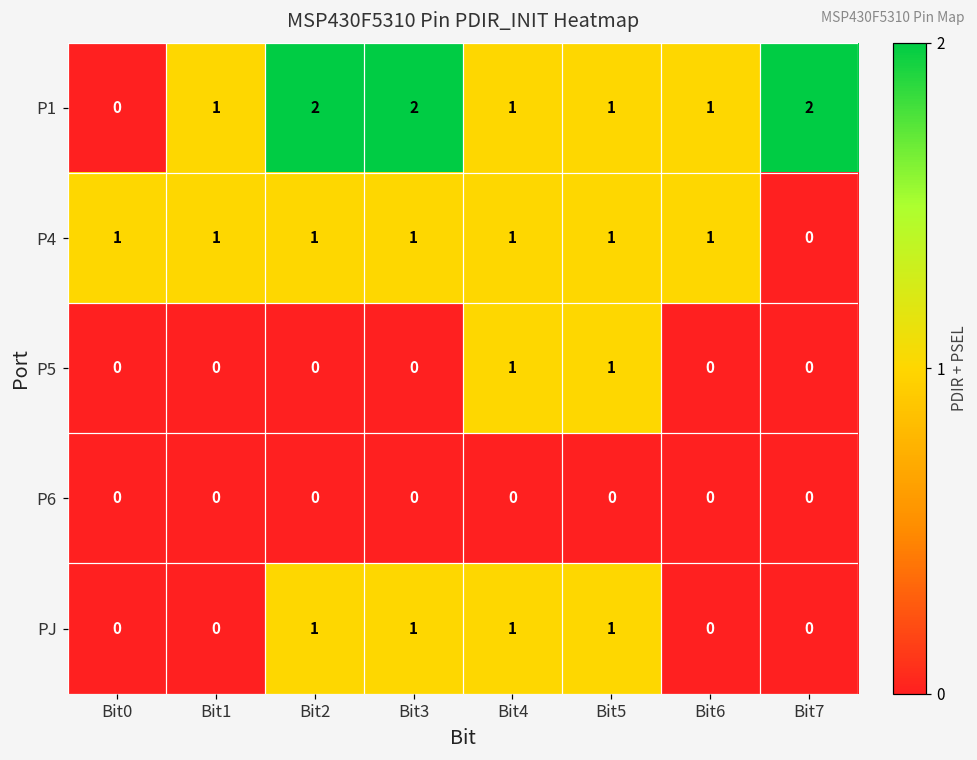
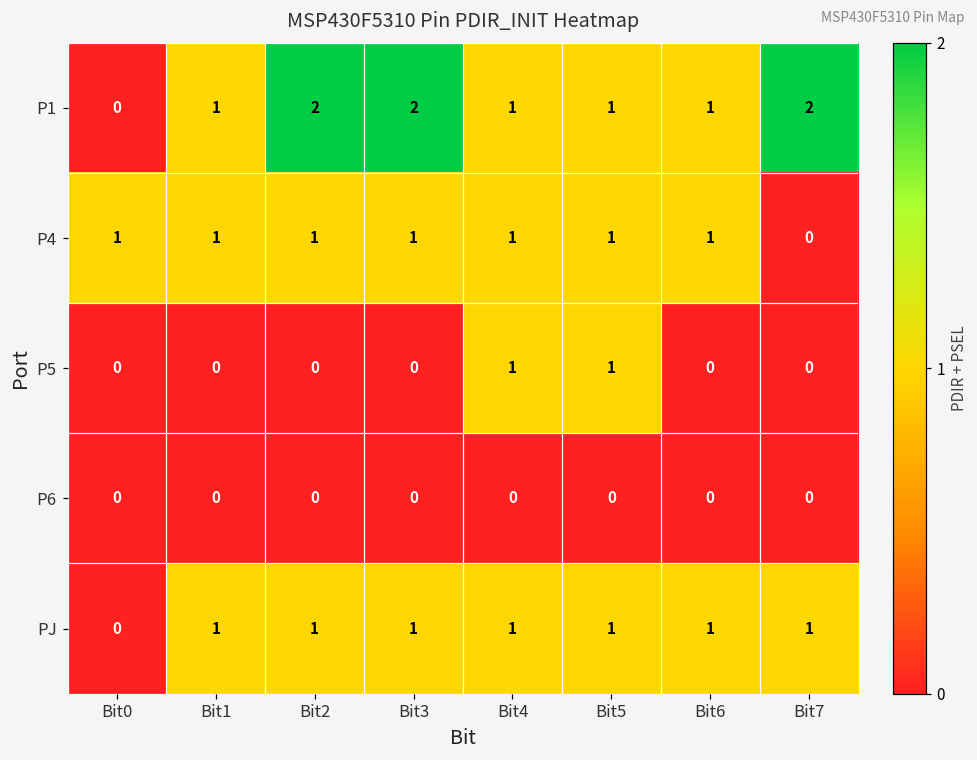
PJ, Bit1: 0 -> 1
PJ, Bit6: 0 -> 1
PJ, Bit7: 0 -> 1
